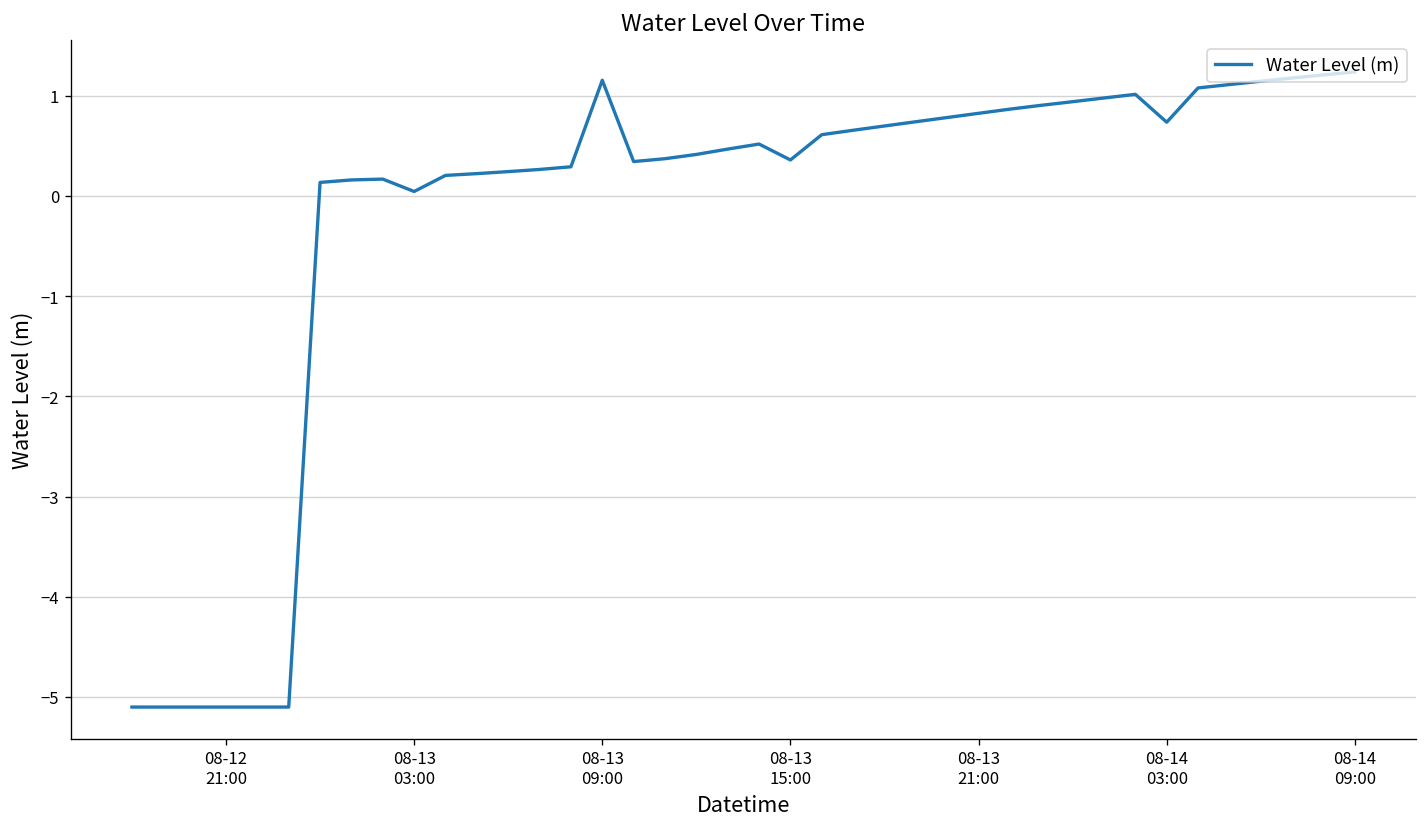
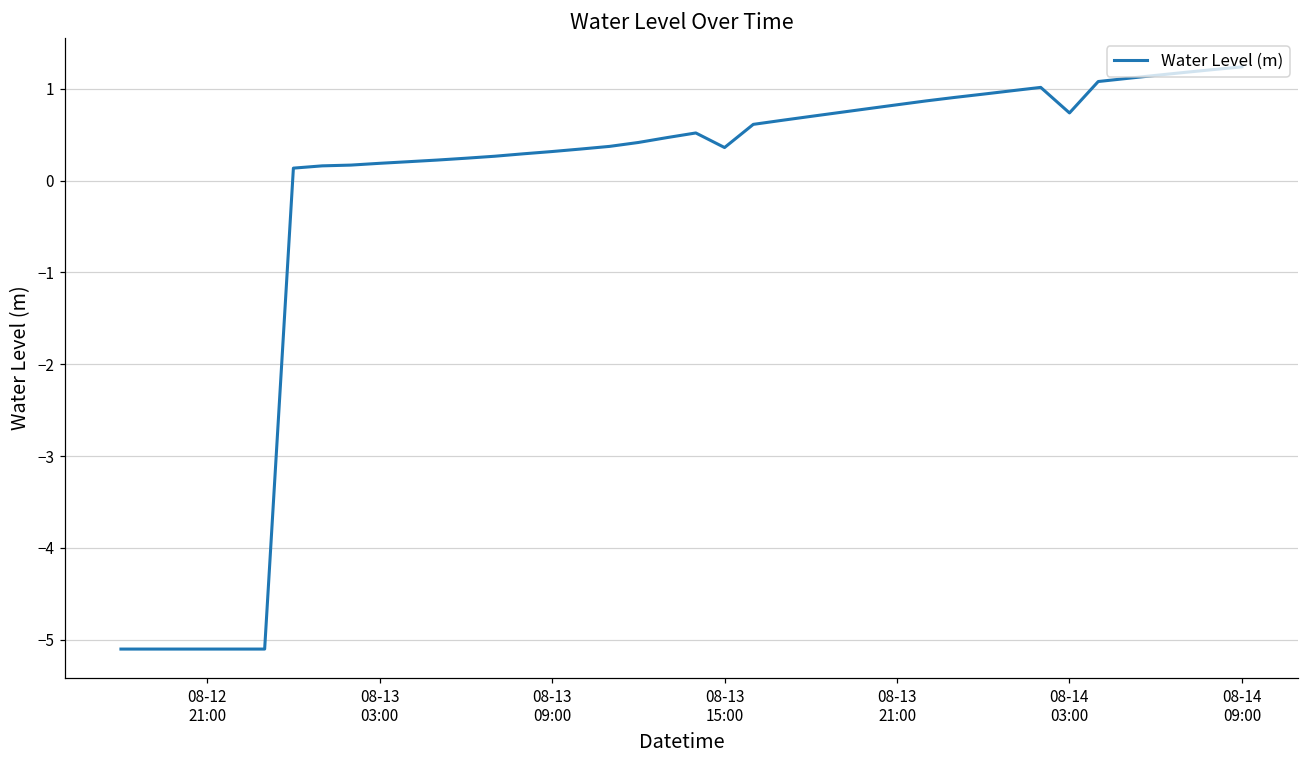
08-13 03:00: 0.0 -> 0.2
08-13 09:00: 1.2 -> 0.3
